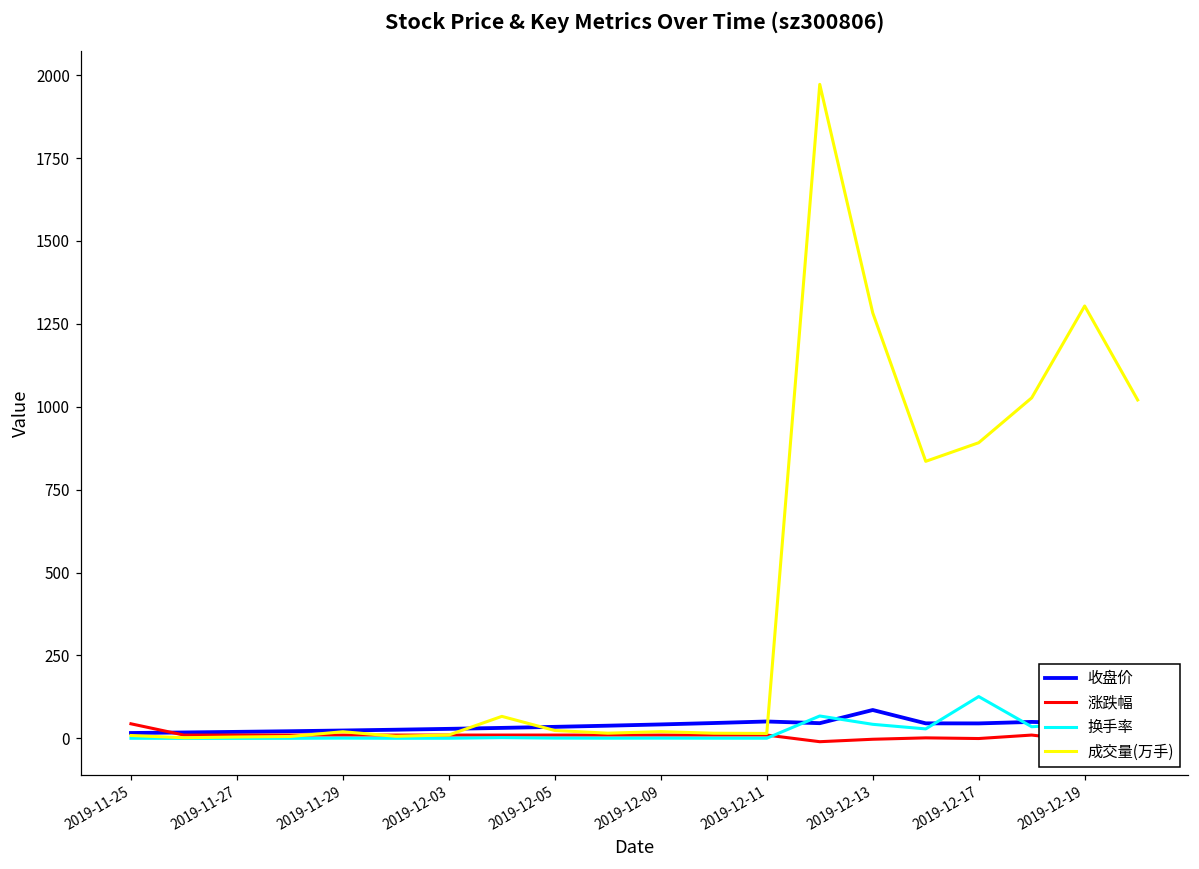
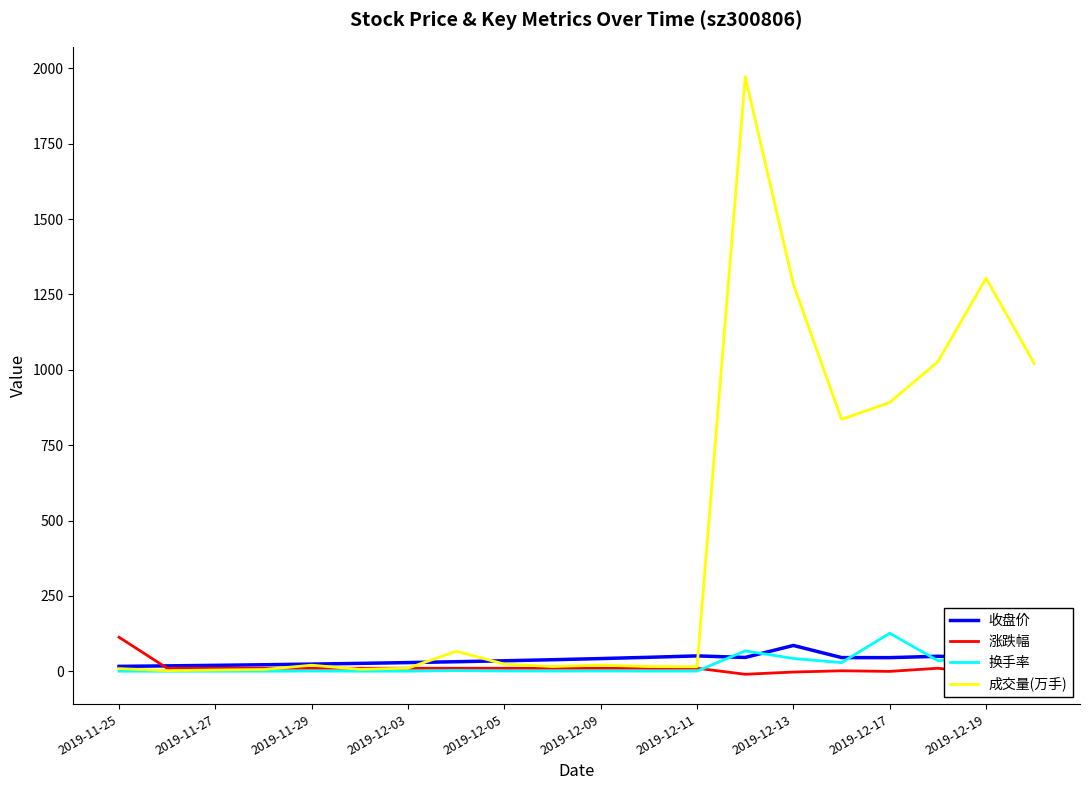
涨跌幅, 2019-11-25: 40 -> 110
